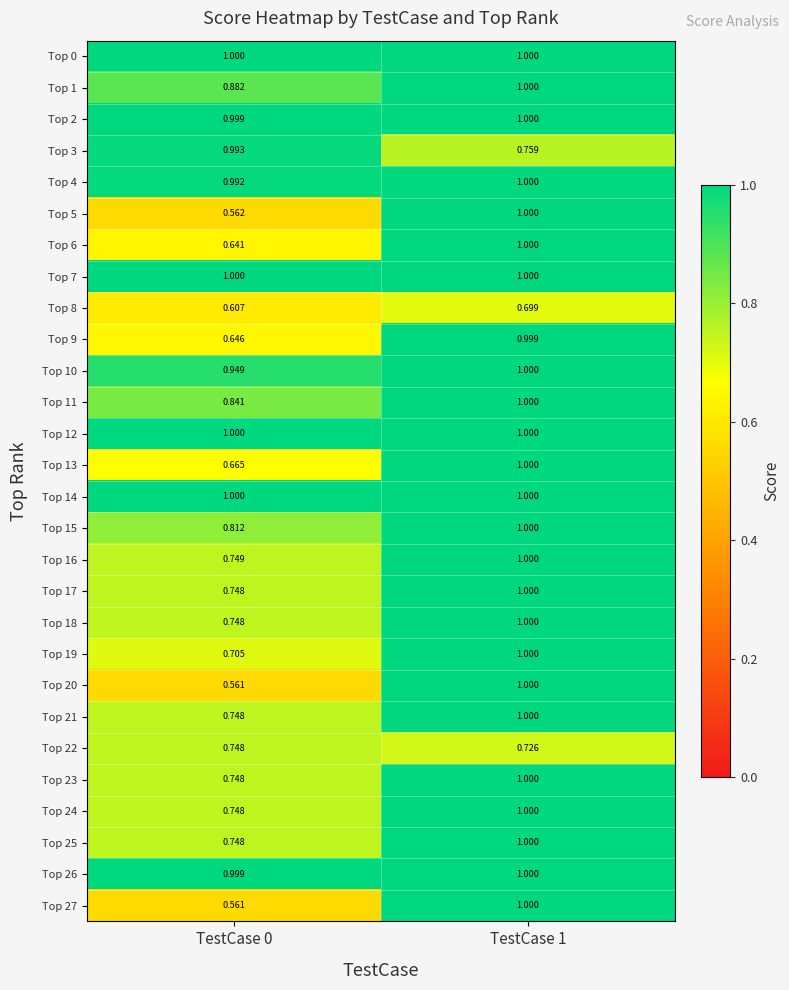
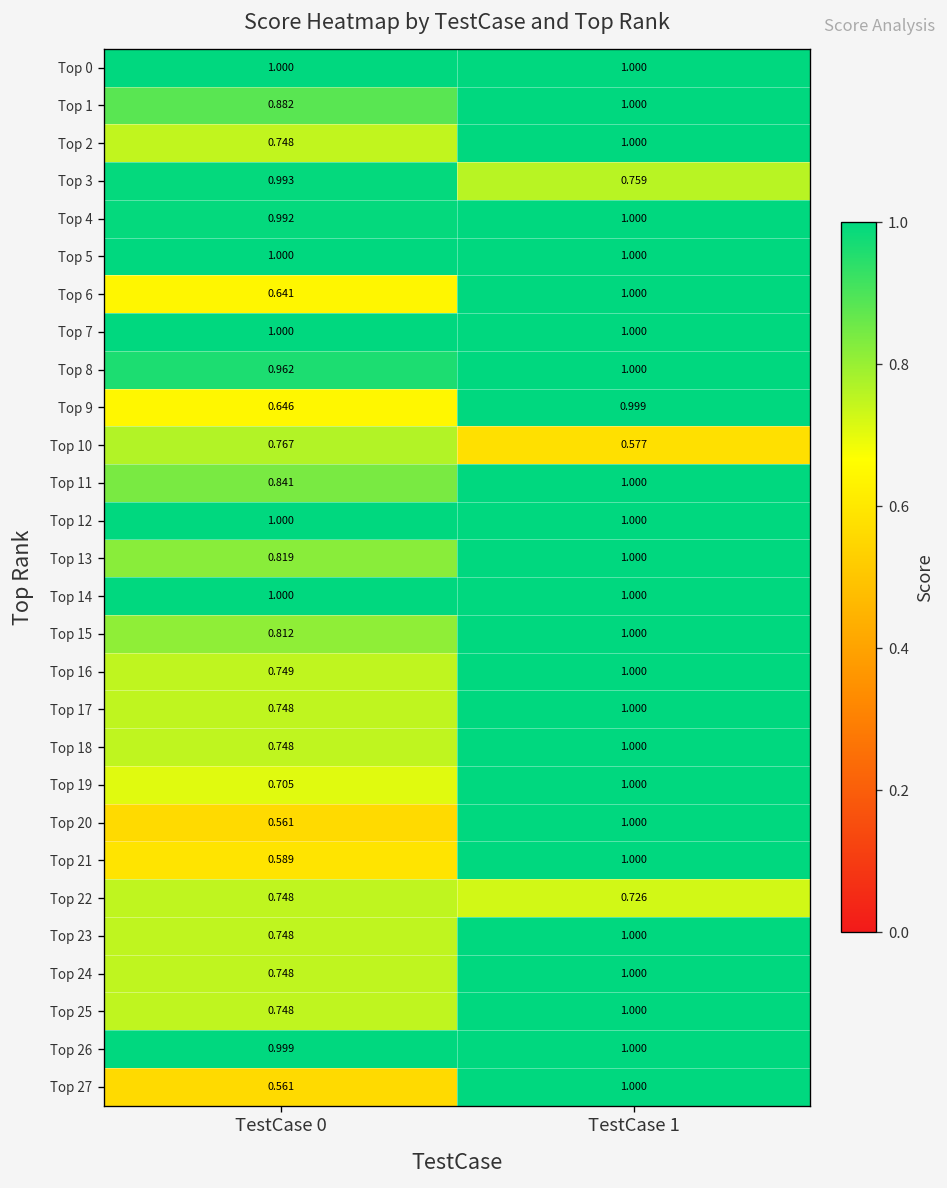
Top 2, TestCase 0: 0.999 -> 0.748
Top 5, TestCase 0: 0.562 -> 1.000
Top 8, TestCase 0: 0.607 -> 0.962
Top 8, TestCase 1: 0.699 -> 1.000
Top 10, TestCase 0: 0.949 -> 0.767
Top 10, TestCase 1: 1.000 -> 0.577
Top 13, TestCase 0: 0.665 -> 0.819
Top 21, TestCase 0: 0.748 -> 0.589
